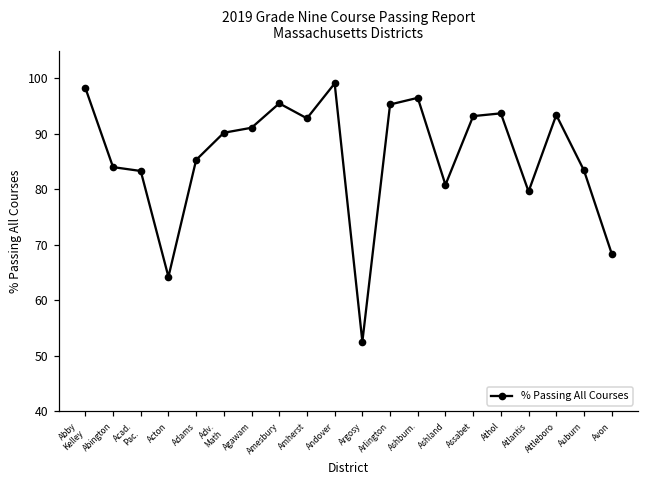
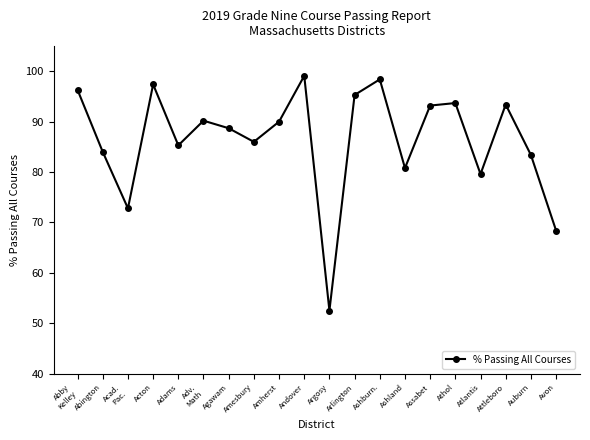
Abby Kelley: 98 -> 96
Acad. Pac.: 83 -> 73
Acton: 64 -> 97
Agawam: 91 -> 89
Amesbury: 96 -> 86
Amherst: 93 -> 90
Ashburn.: 97 -> 98
